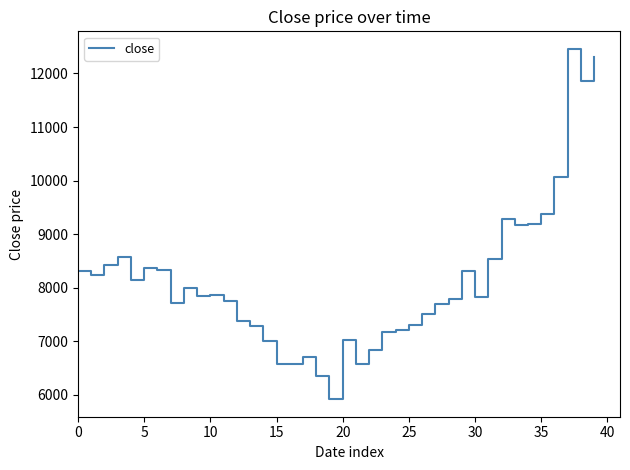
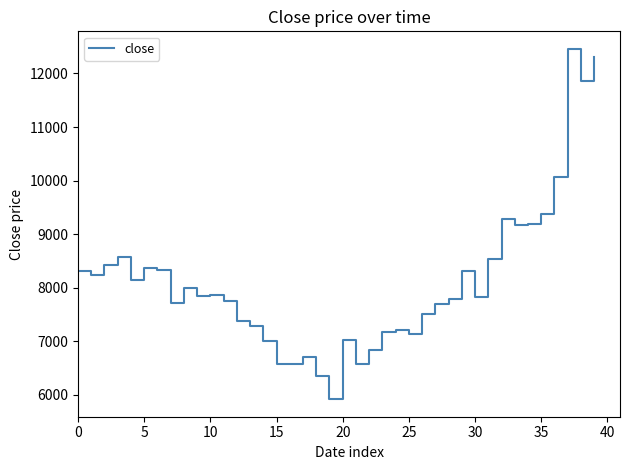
25: 7300 -> 7100
